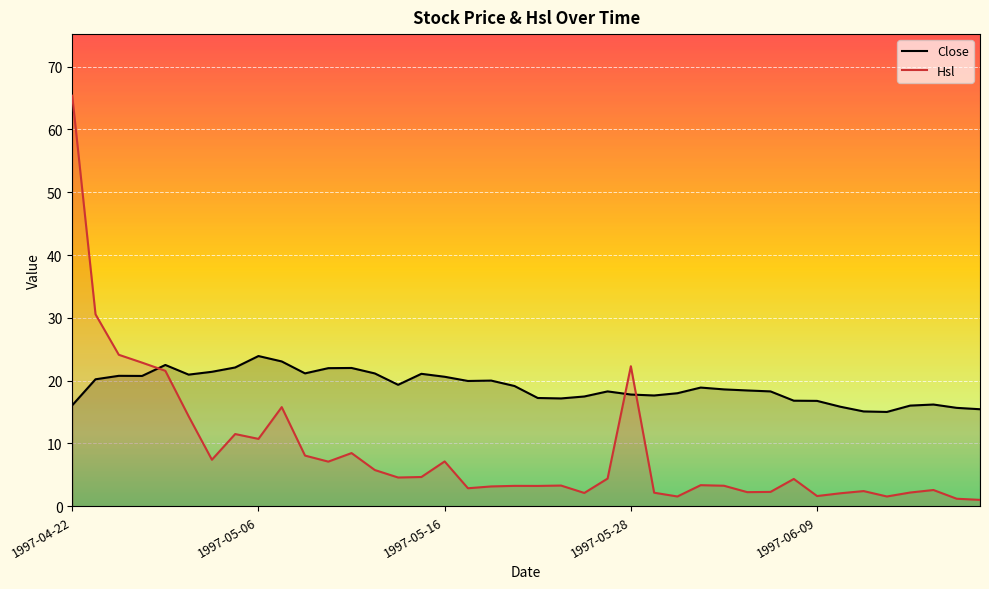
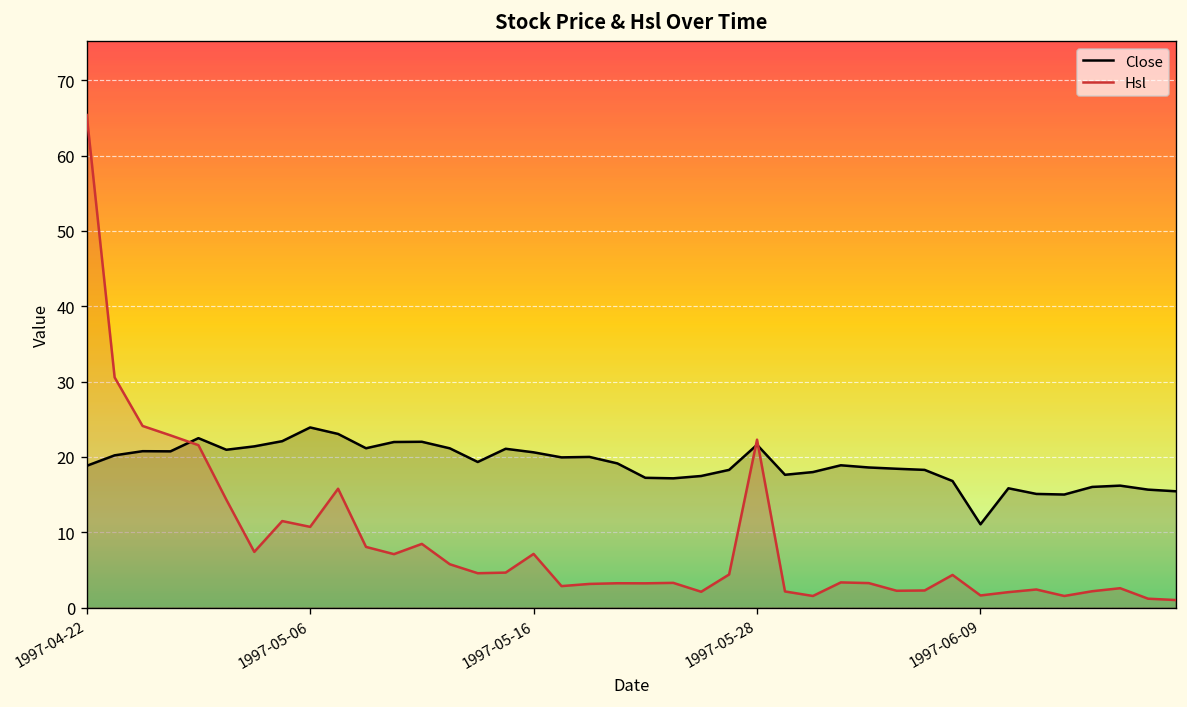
Close, 1997-04-22: 16 -> 19
Close, 1997-05-28: 18 -> 22
Close, 1997-06-09: 17 -> 11
